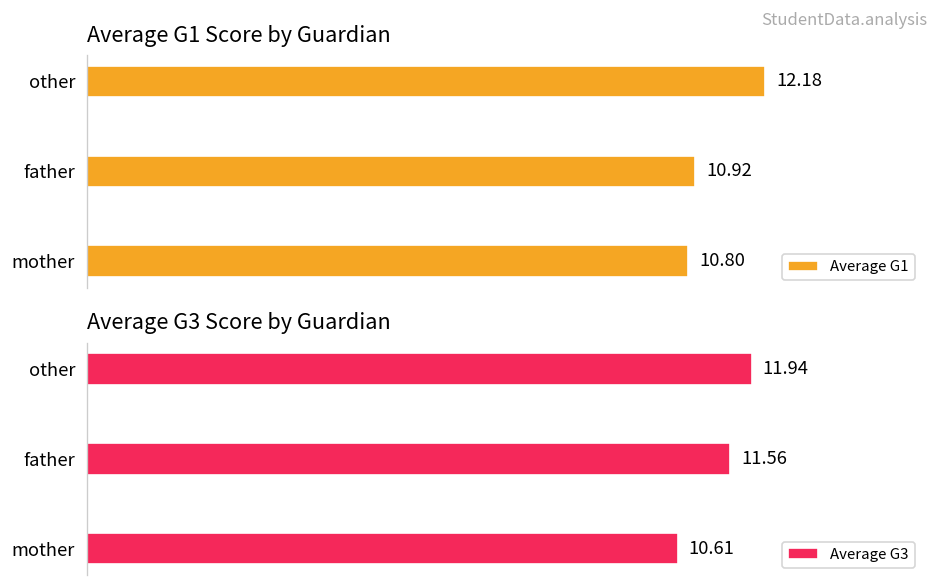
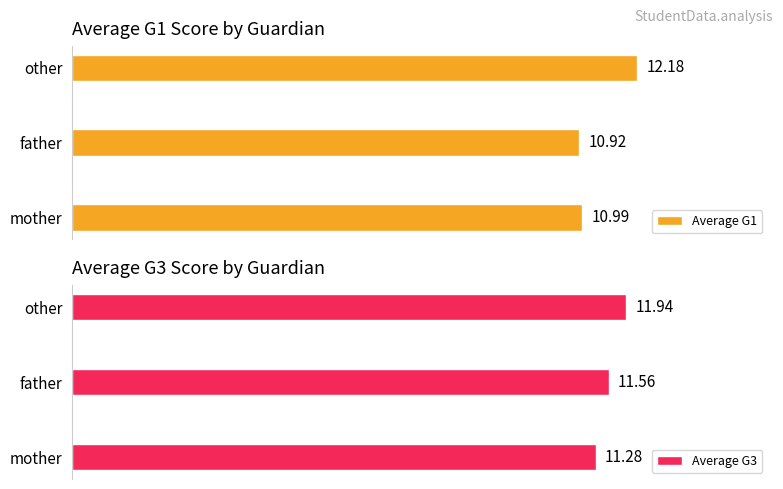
Average G1 Score by Guardian, mother: 10.80 -> 10.99
Average G3 Score by Guardian, mother: 10.61 -> 11.28
